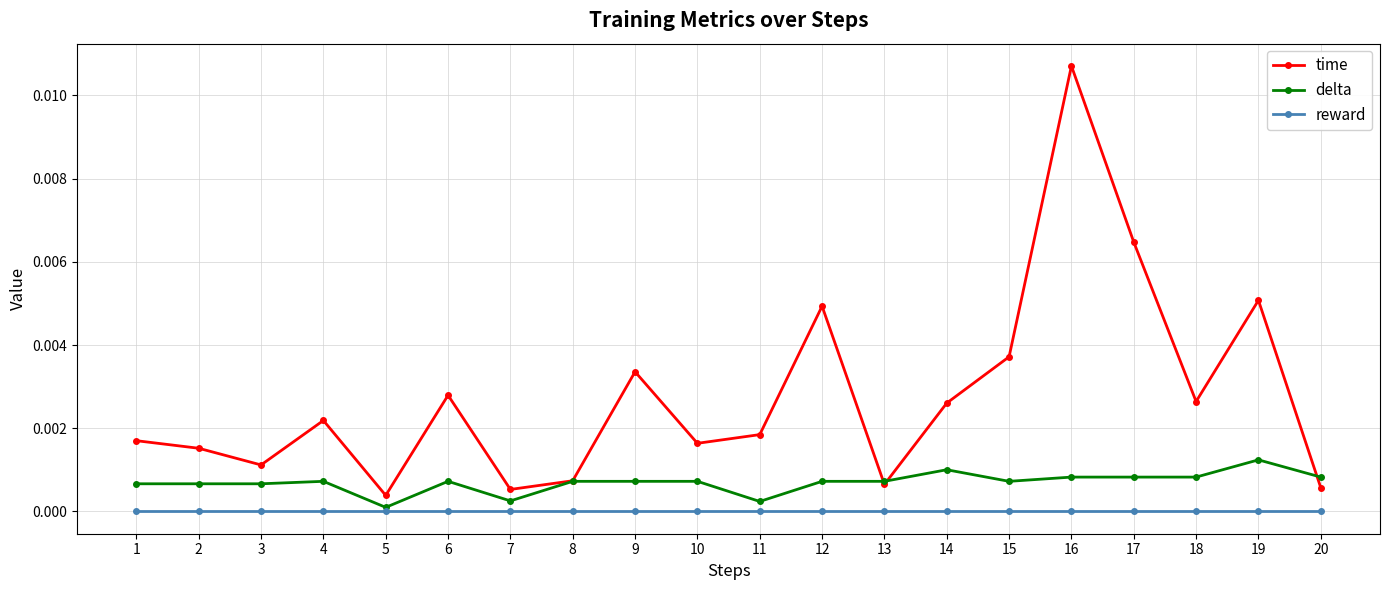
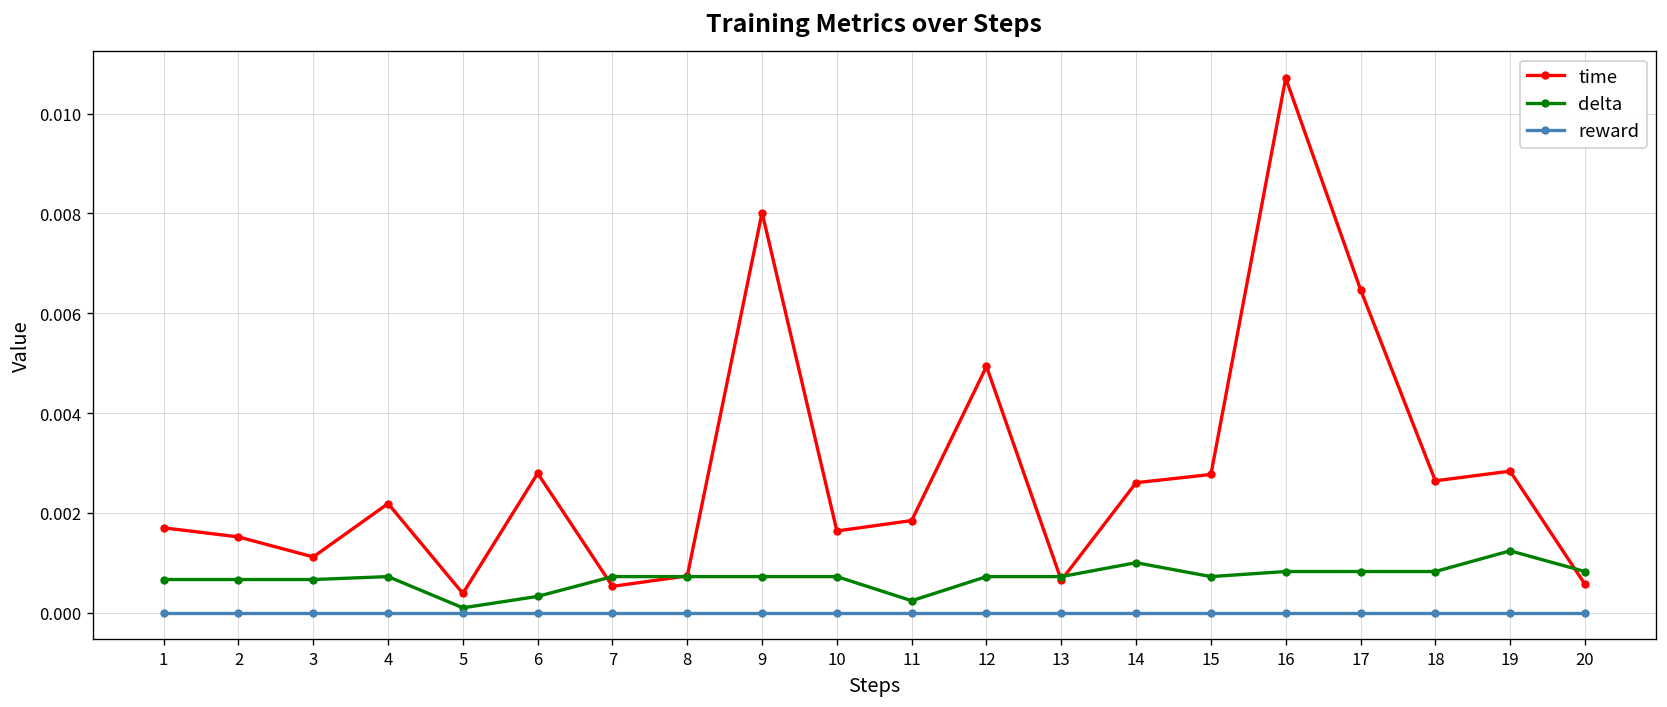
delta, 6: 0.0007 -> 0.0003
delta, 7: 0.0003 -> 0.0007
time, 9: 0.0034 -> 0.0080
time, 15: 0.0037 -> 0.0028
time, 19: 0.0051 -> 0.0028
